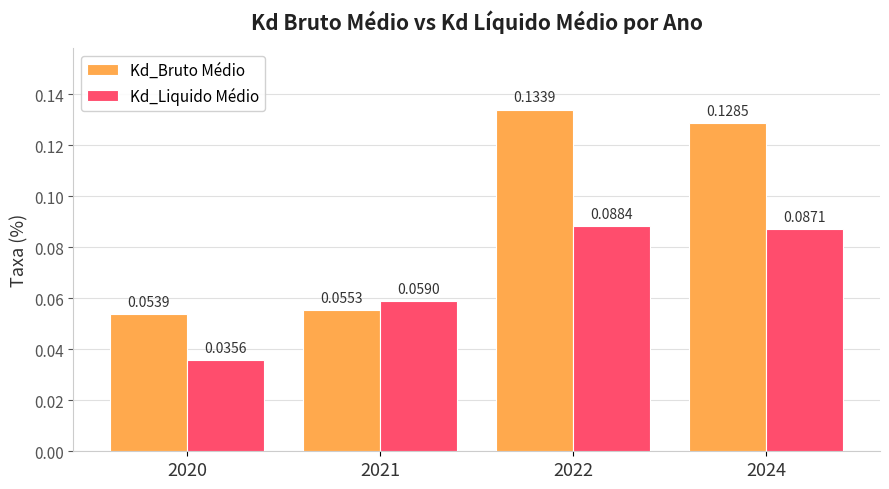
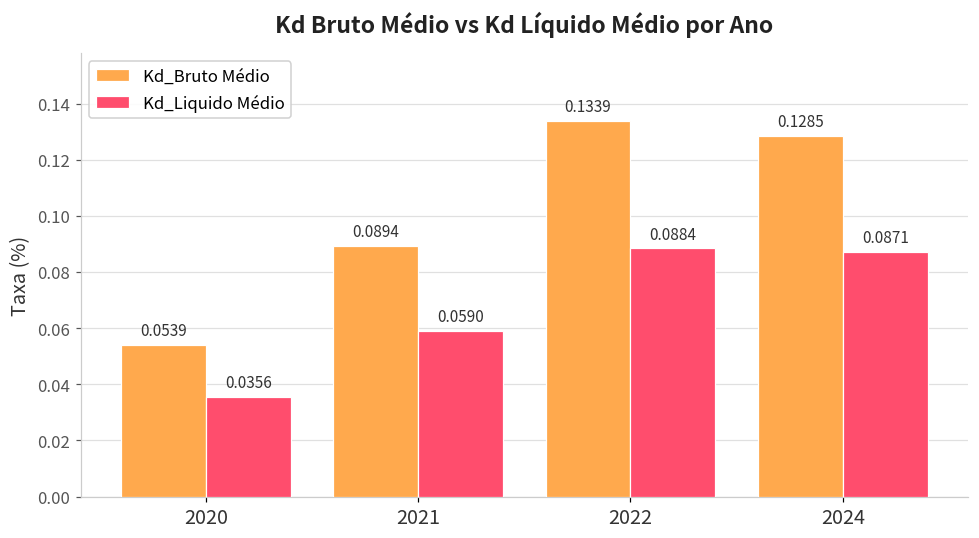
Kd_Bruto Médio, 2021: 0.0553 -> 0.0894
